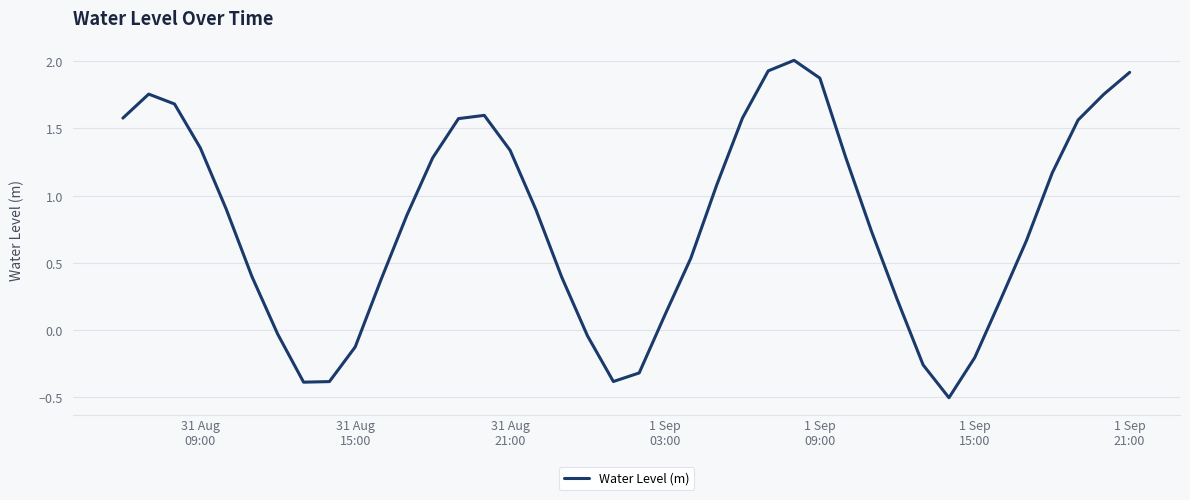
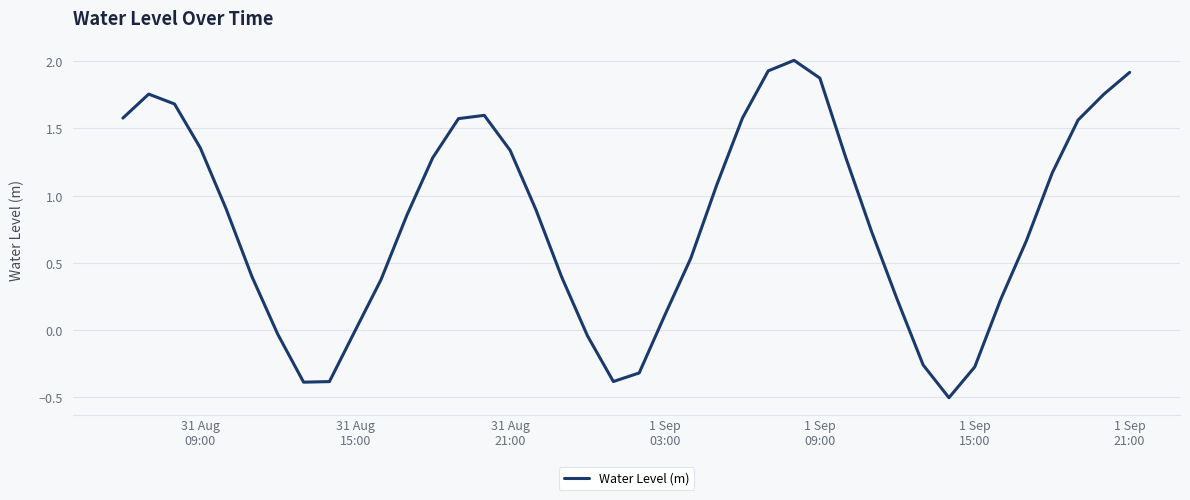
31 Aug 15:00: -0.12 -> 0.00
1 Sep 15:00: -0.20 -> -0.27
